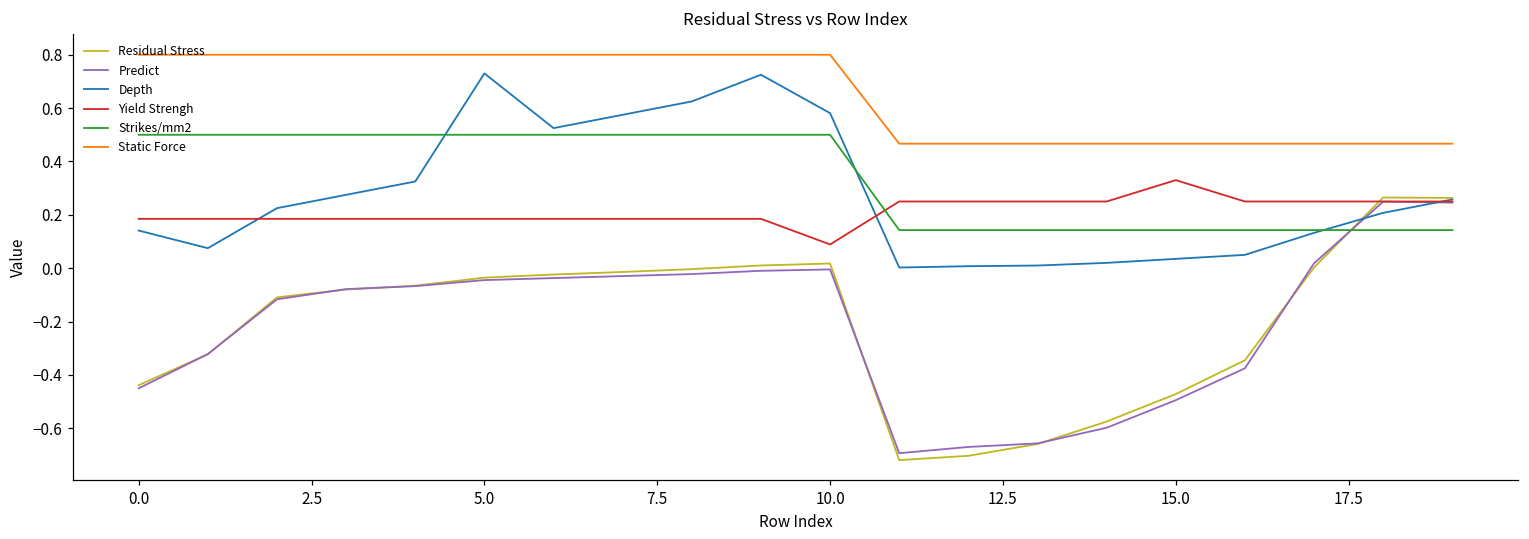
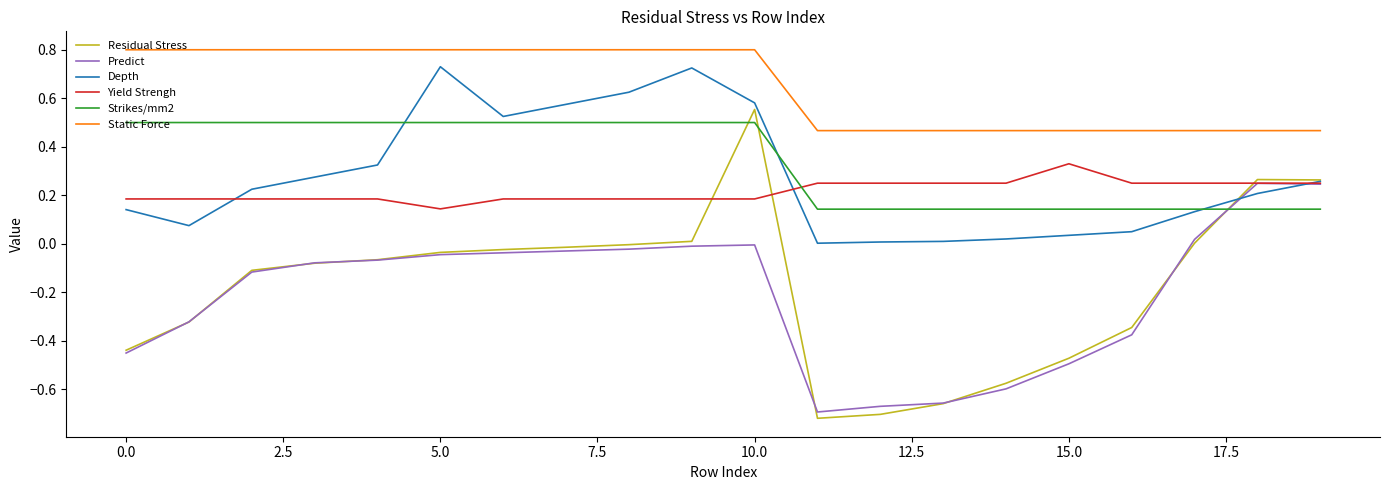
Yield Strengh, 5.0: 0.19 -> 0.14
Residual Stress, 10.0: 0.02 -> 0.55
Yield Strengh, 10.0: 0.09 -> 0.19
